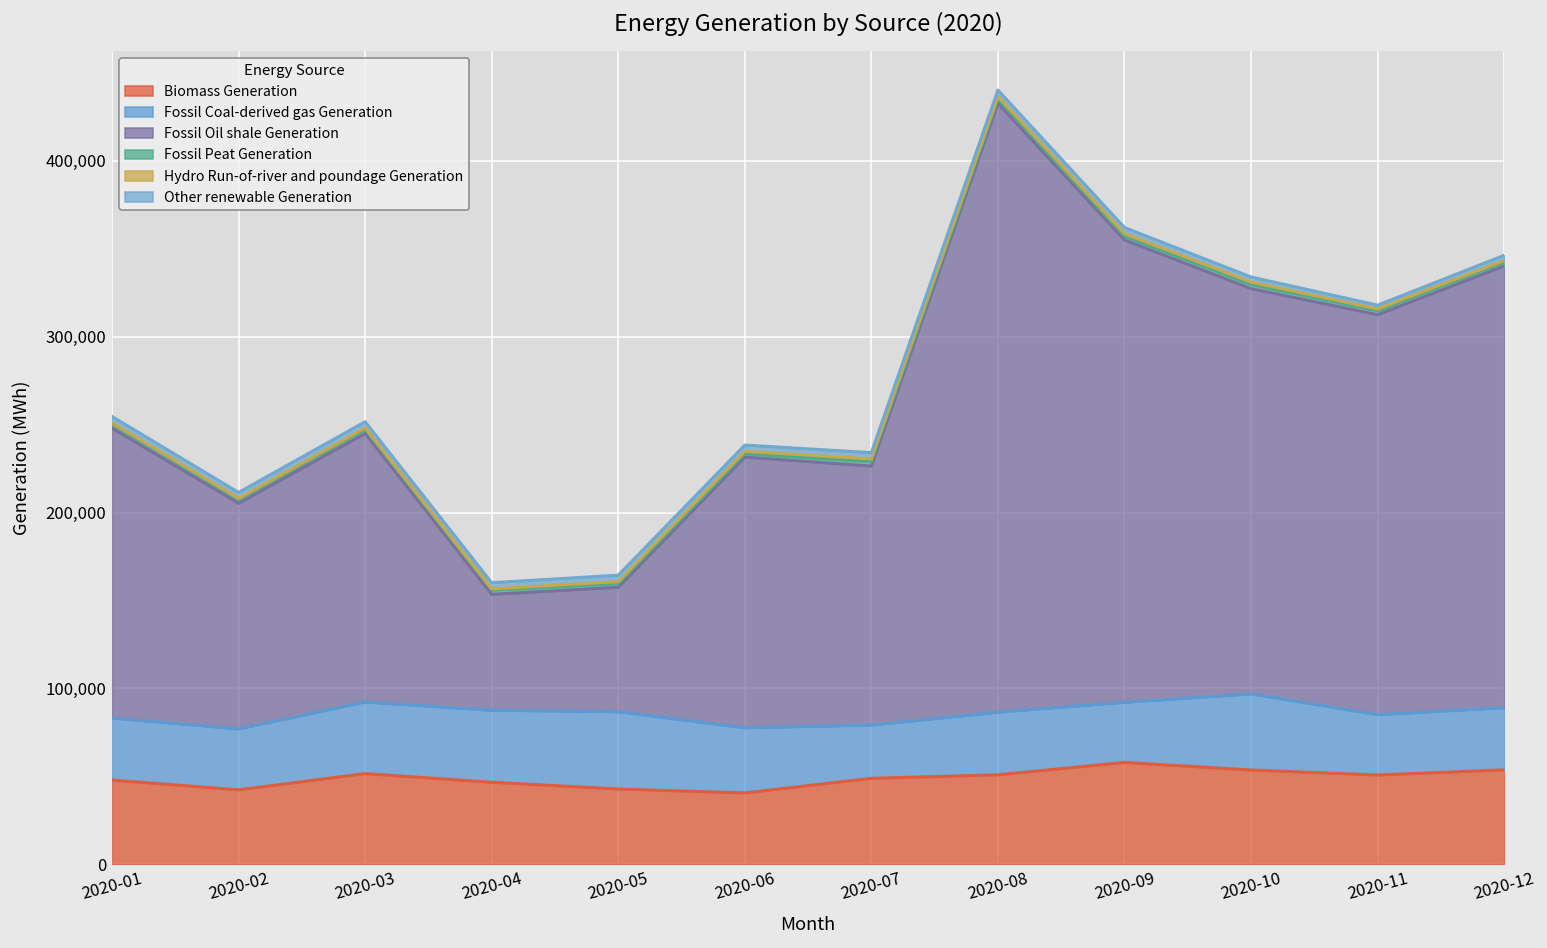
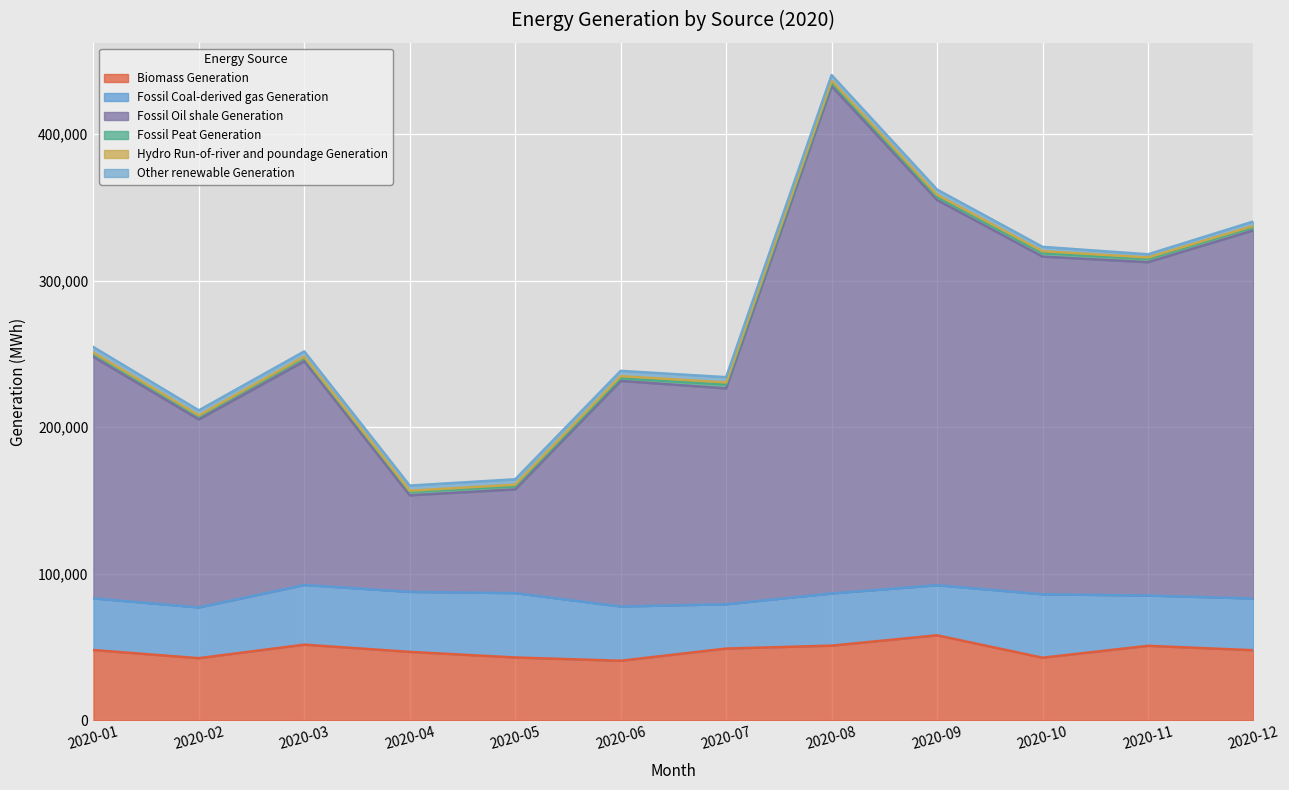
Biomass Generation, 2020-10: 54,000 -> 43,000
Biomass Generation, 2020-12: 54,000 -> 48,000
